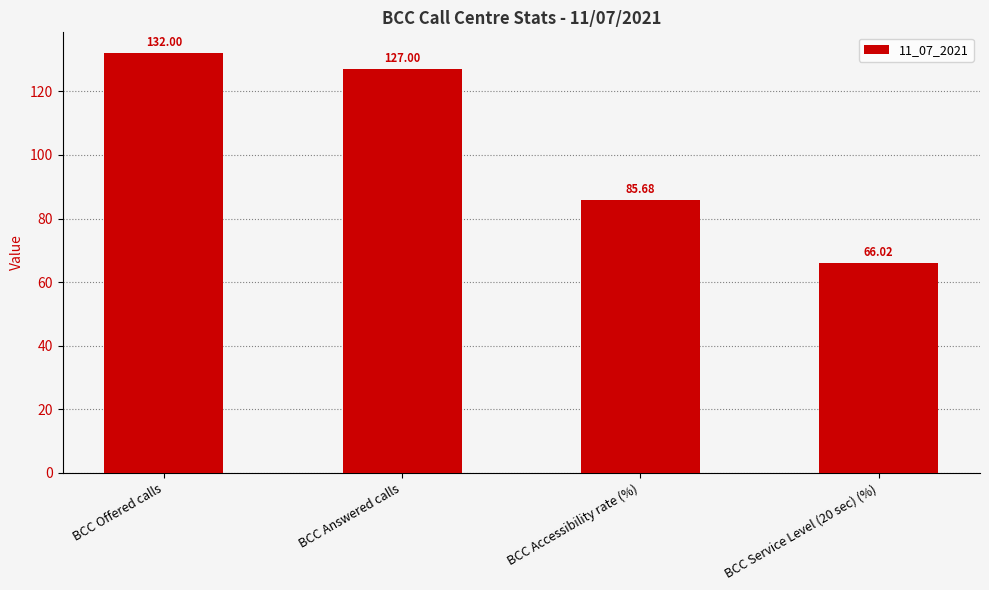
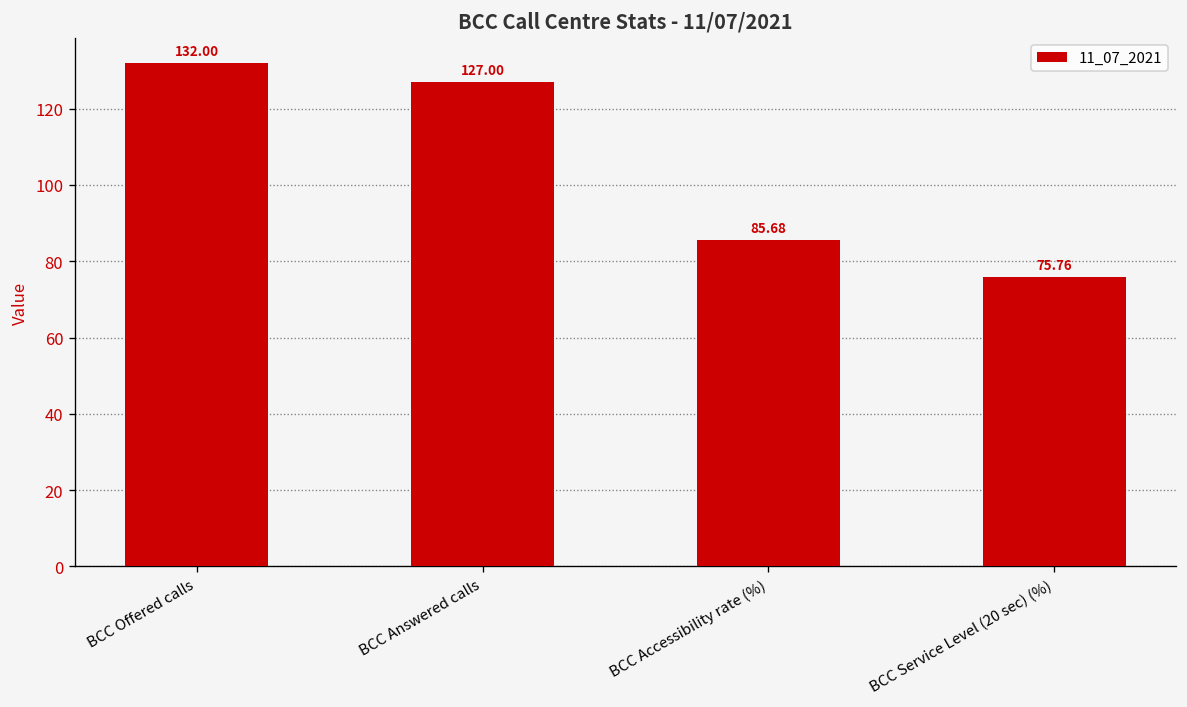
BCC Service Level (20 sec) (%): 66.02 -> 75.76
